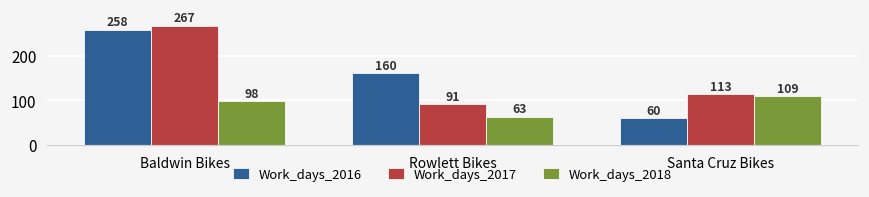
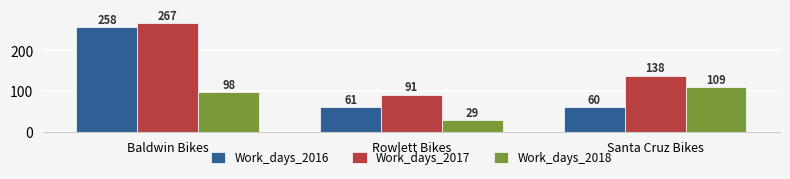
Work_days_2016, Rowlett Bikes: 160 -> 61
Work_days_2018, Rowlett Bikes: 63 -> 29
Work_days_2017, Santa Cruz Bikes: 113 -> 138
